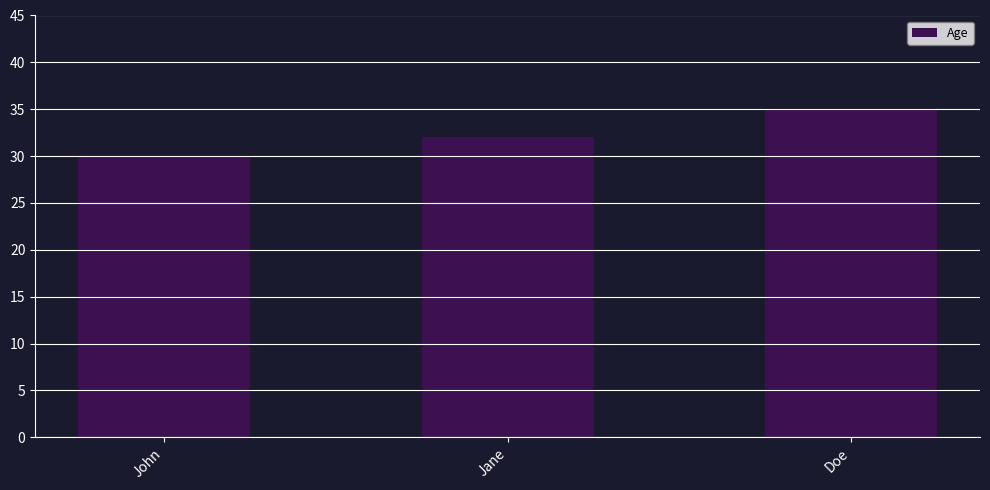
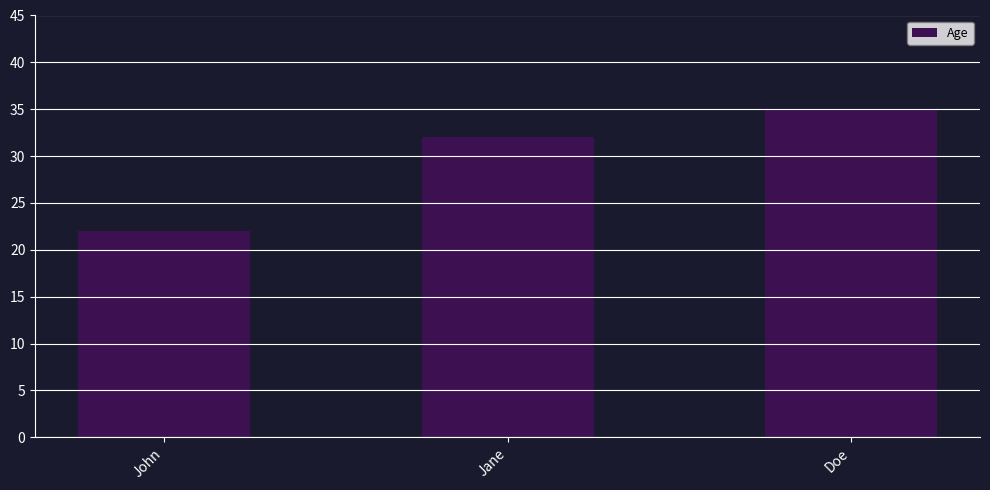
John: 30 -> 22
